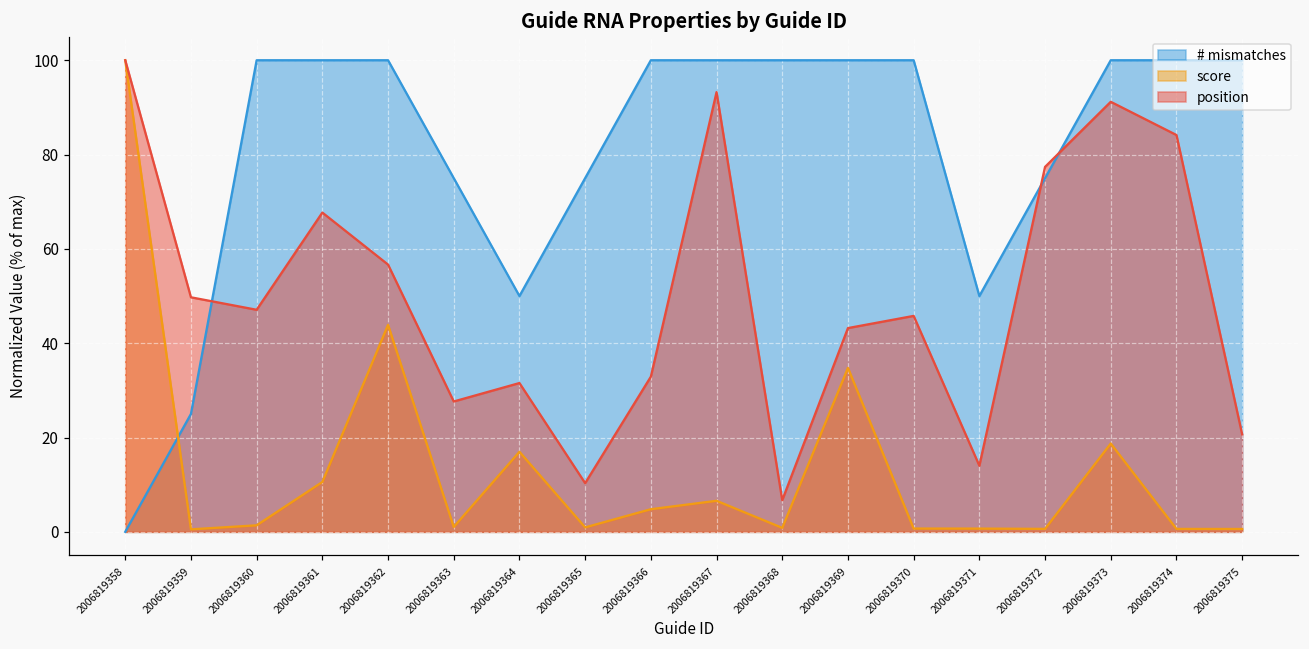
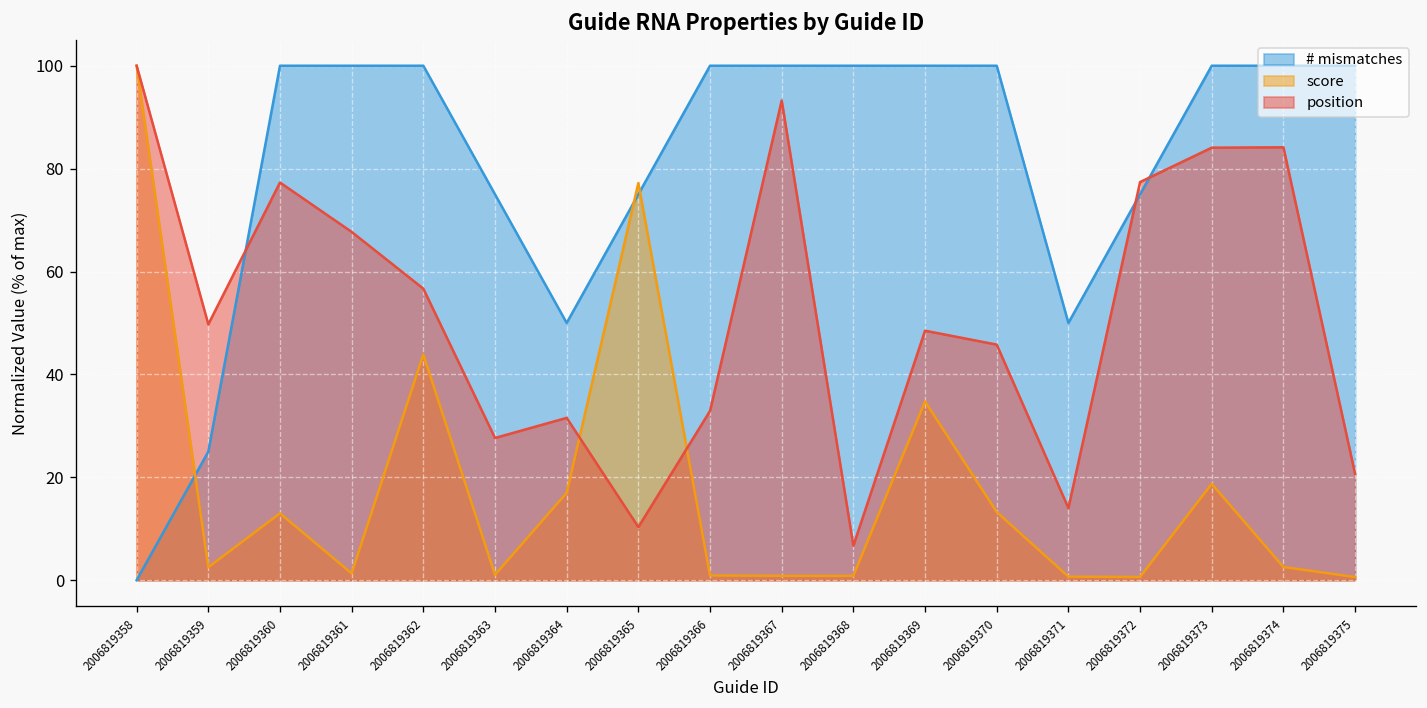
score, 2006819359: 1 -> 3
score, 2006819360: 1 -> 13
position, 2006819360: 47 -> 77
score, 2006819361: 11 -> 1
score, 2006819365: 1 -> 77
score, 2006819366: 5 -> 1
score, 2006819367: 7 -> 1
position, 2006819369: 43 -> 48
score, 2006819370: 1 -> 13
position, 2006819373: 91 -> 84
score, 2006819374: 1 -> 3
